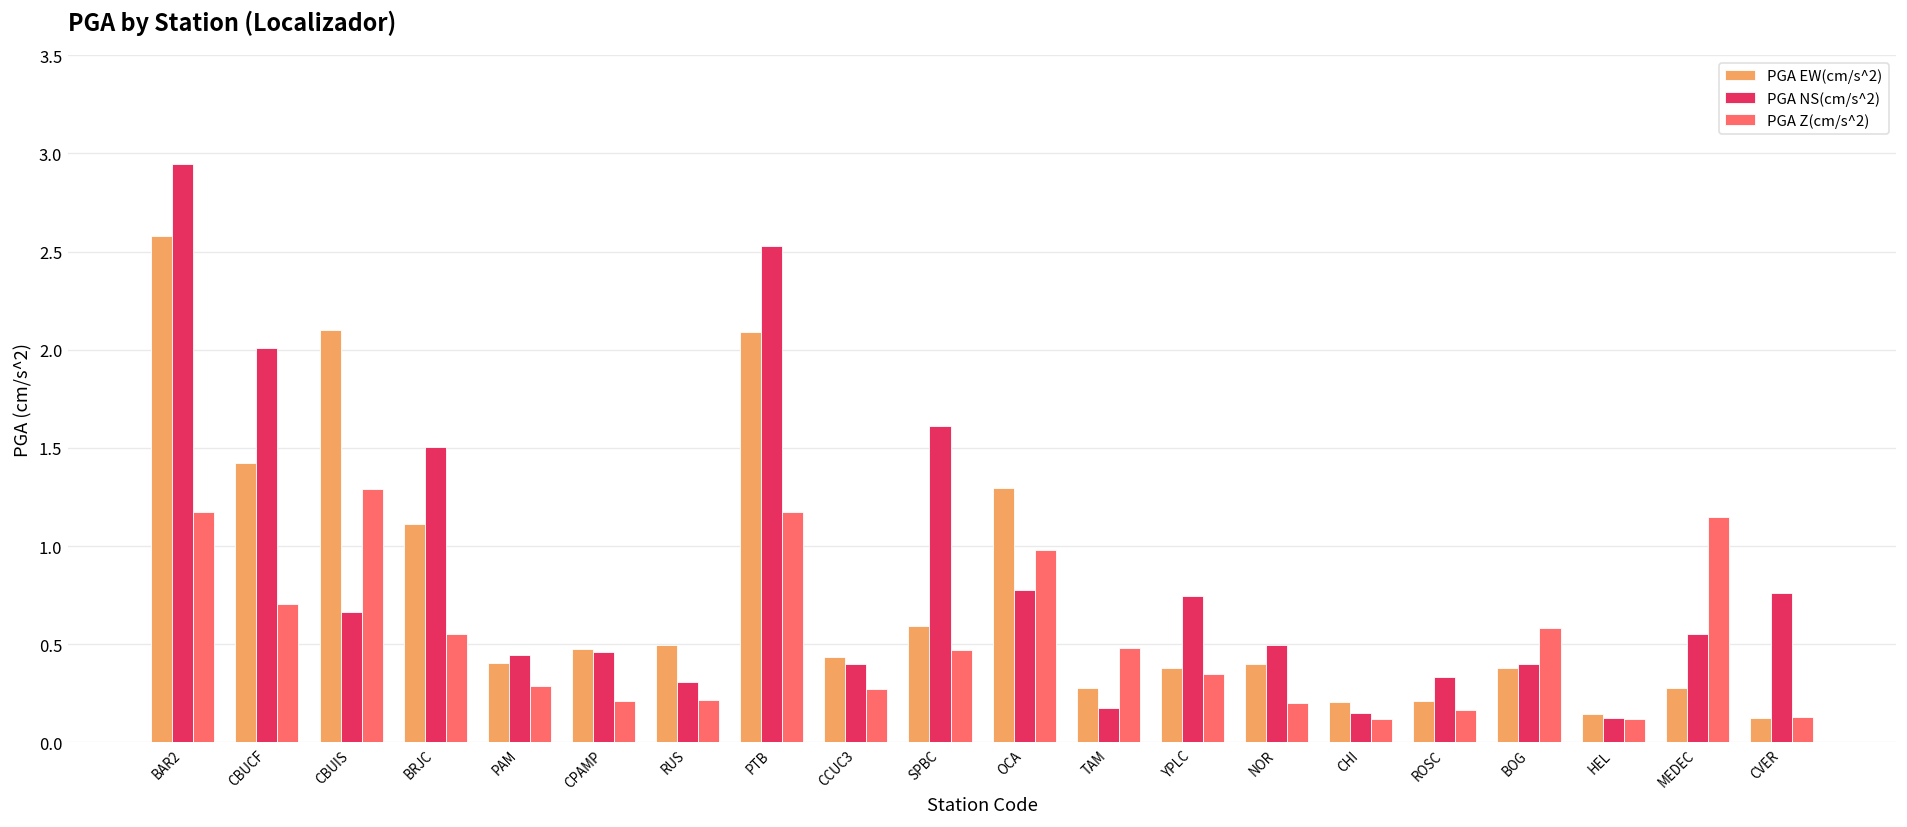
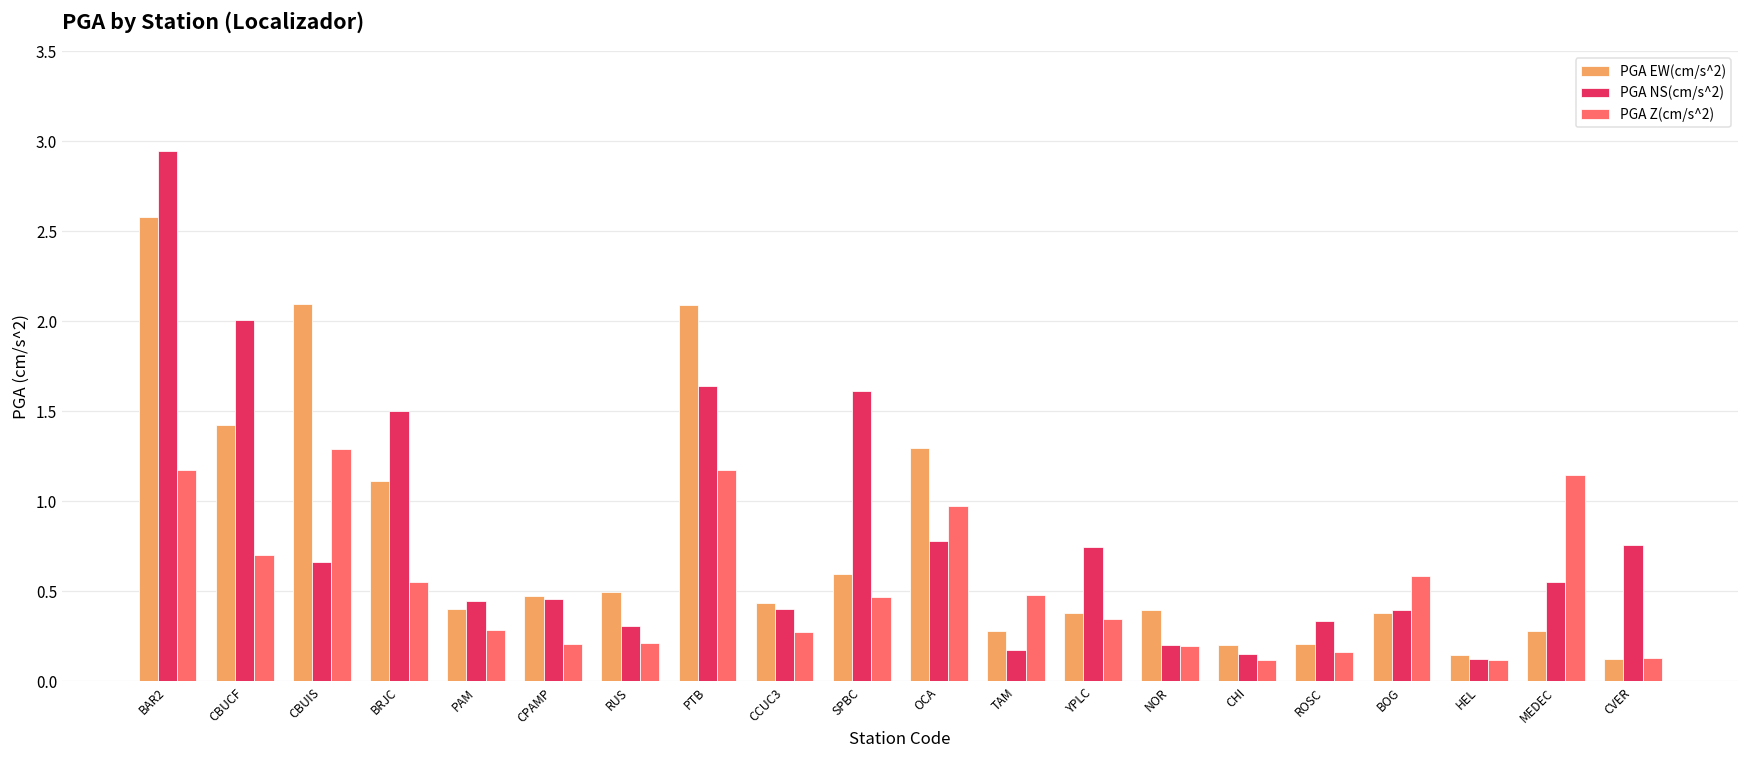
PGA NS(cm/s^2), PTB: 2.53 -> 1.64
PGA NS(cm/s^2), NOR: 0.50 -> 0.21
